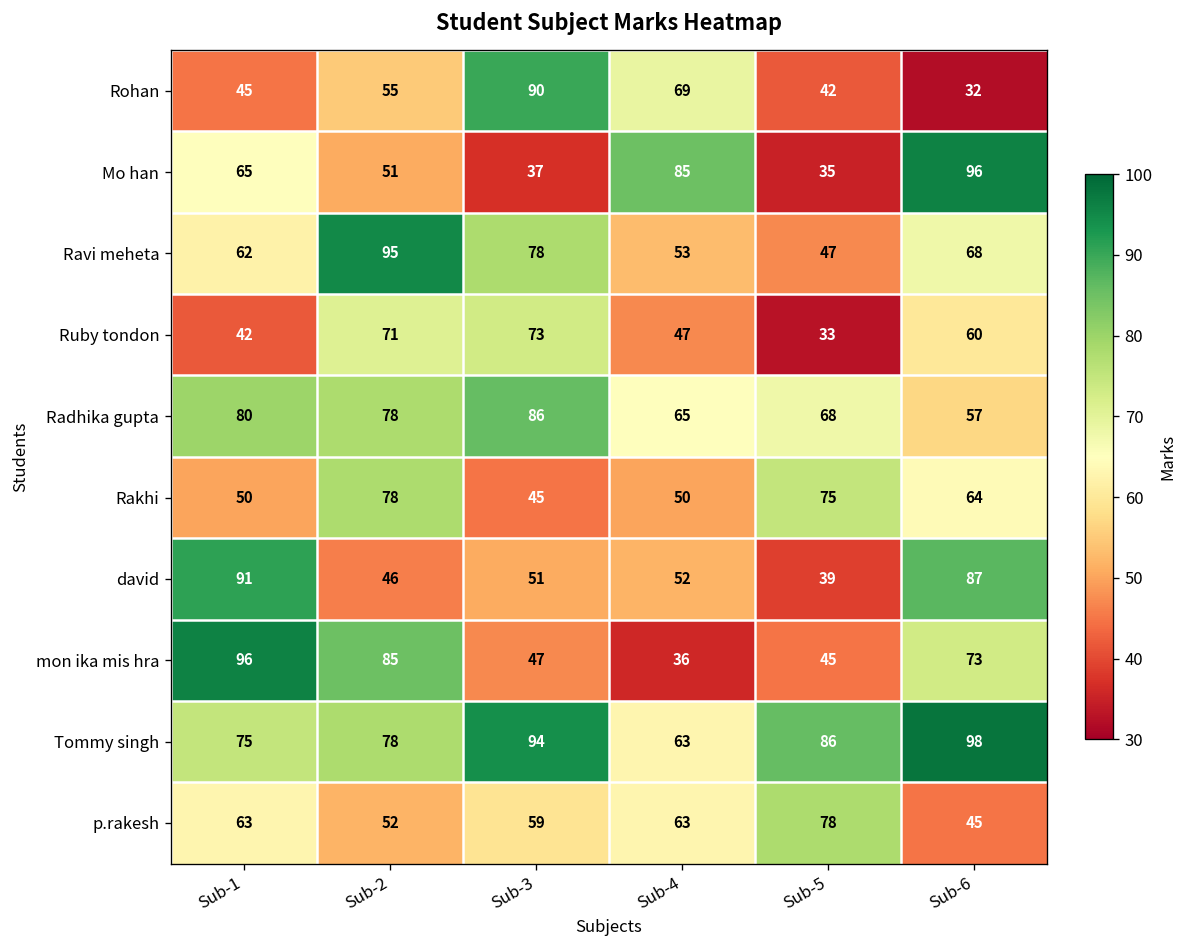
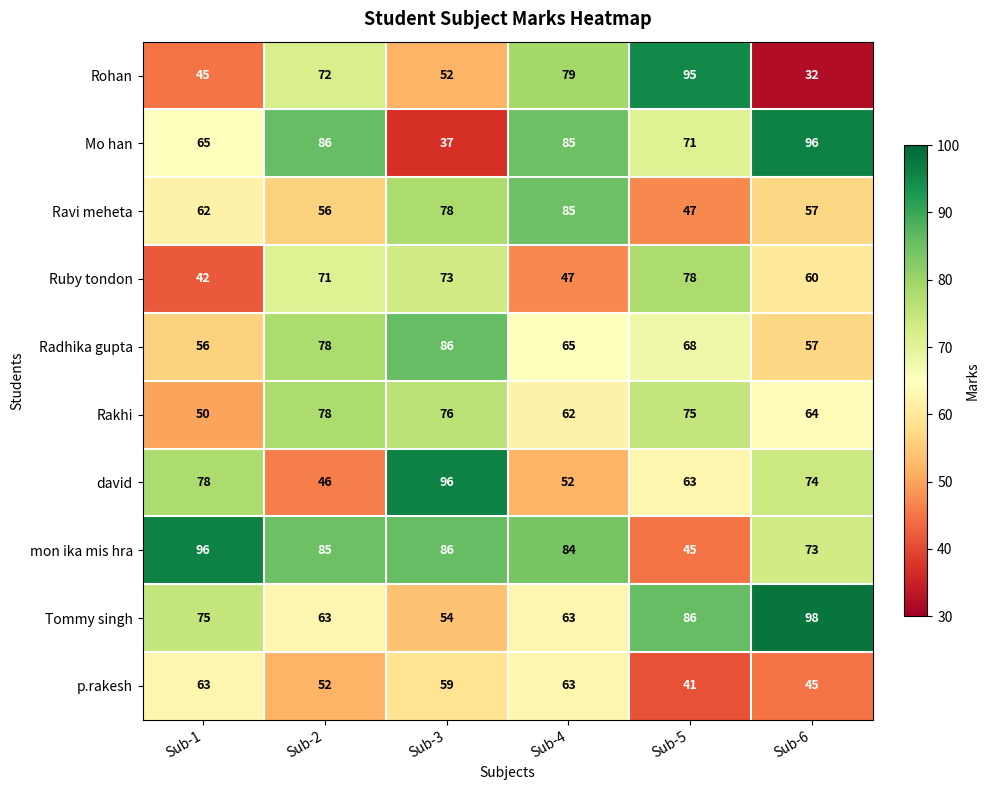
Rohan, Sub-2: 55 -> 72
Rohan, Sub-3: 90 -> 52
Rohan, Sub-4: 69 -> 79
Rohan, Sub-5: 42 -> 95
Mo han, Sub-2: 51 -> 86
Mo han, Sub-5: 35 -> 71
Ravi meheta, Sub-2: 95 -> 56
Ravi meheta, Sub-4: 53 -> 85
Ravi meheta, Sub-6: 68 -> 57
Ruby tondon, Sub-5: 33 -> 78
Radhika gupta, Sub-1: 80 -> 56
Rakhi, Sub-3: 45 -> 76
Rakhi, Sub-4: 50 -> 62
david, Sub-1: 91 -> 78
david, Sub-3: 51 -> 96
david, Sub-5: 39 -> 63
david, Sub-6: 87 -> 74
mon ika mis hra, Sub-3: 47 -> 86
mon ika mis hra, Sub-4: 36 -> 84
Tommy singh, Sub-2: 78 -> 63
Tommy singh, Sub-3: 94 -> 54
p.rakesh, Sub-5: 78 -> 41
